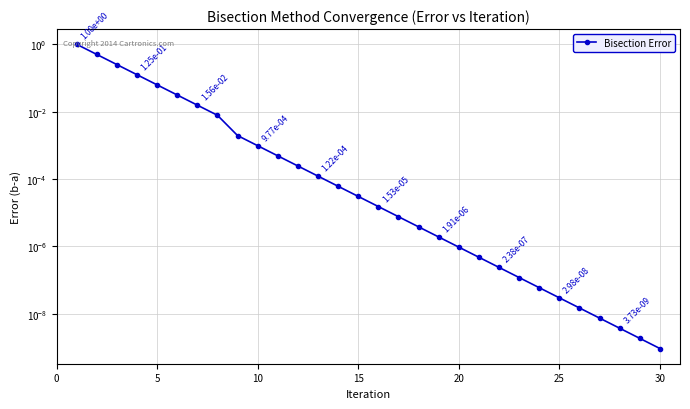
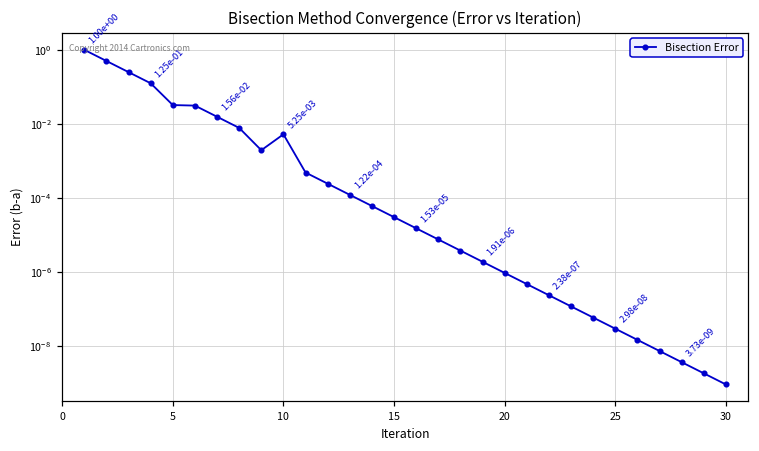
5: 9.77e-04 -> 5.25e-03
10: 0.0010 -> 0.005
